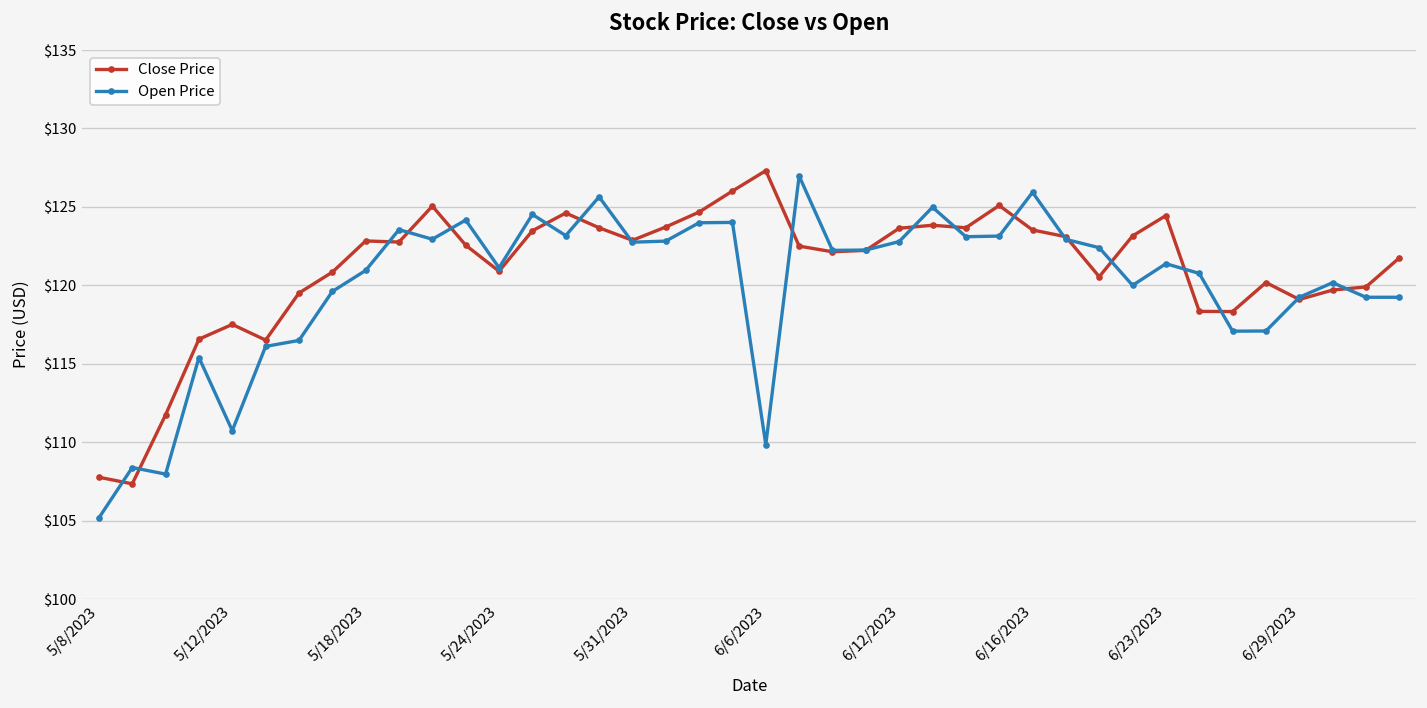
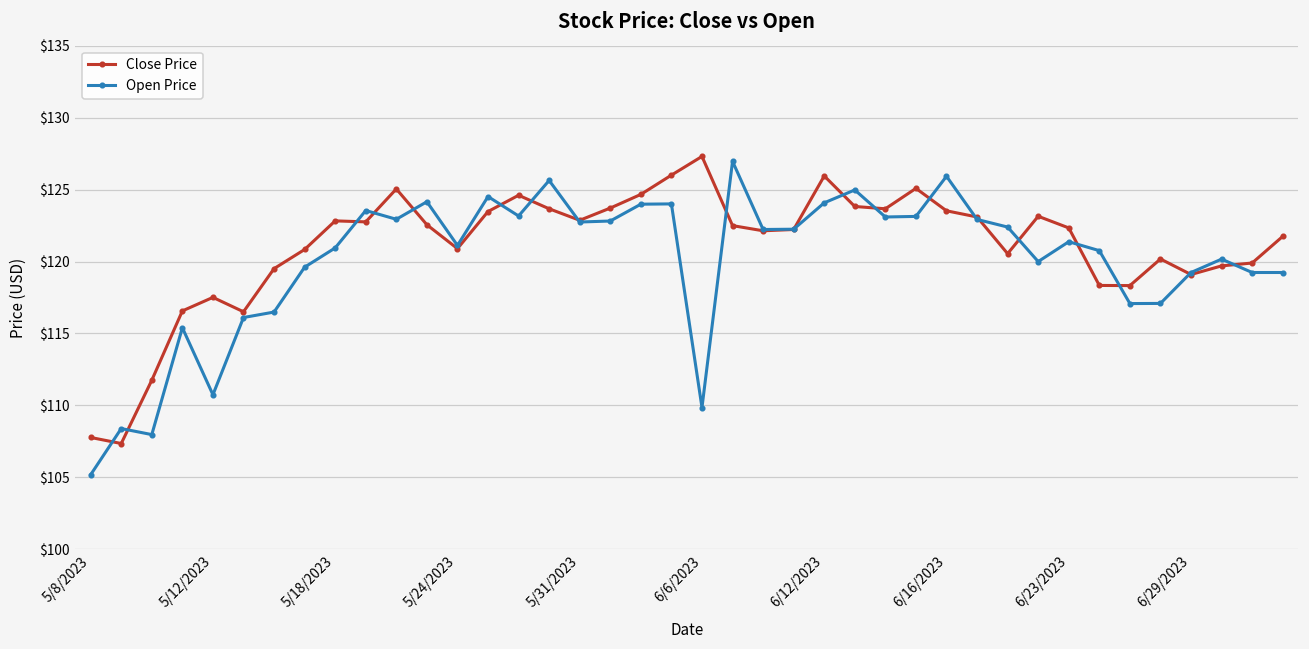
Close Price, 6/12/2023: $123.6 -> $126.0
Open Price, 6/12/2023: $122.8 -> $124.1
Close Price, 6/23/2023: $124.4 -> $122.3
